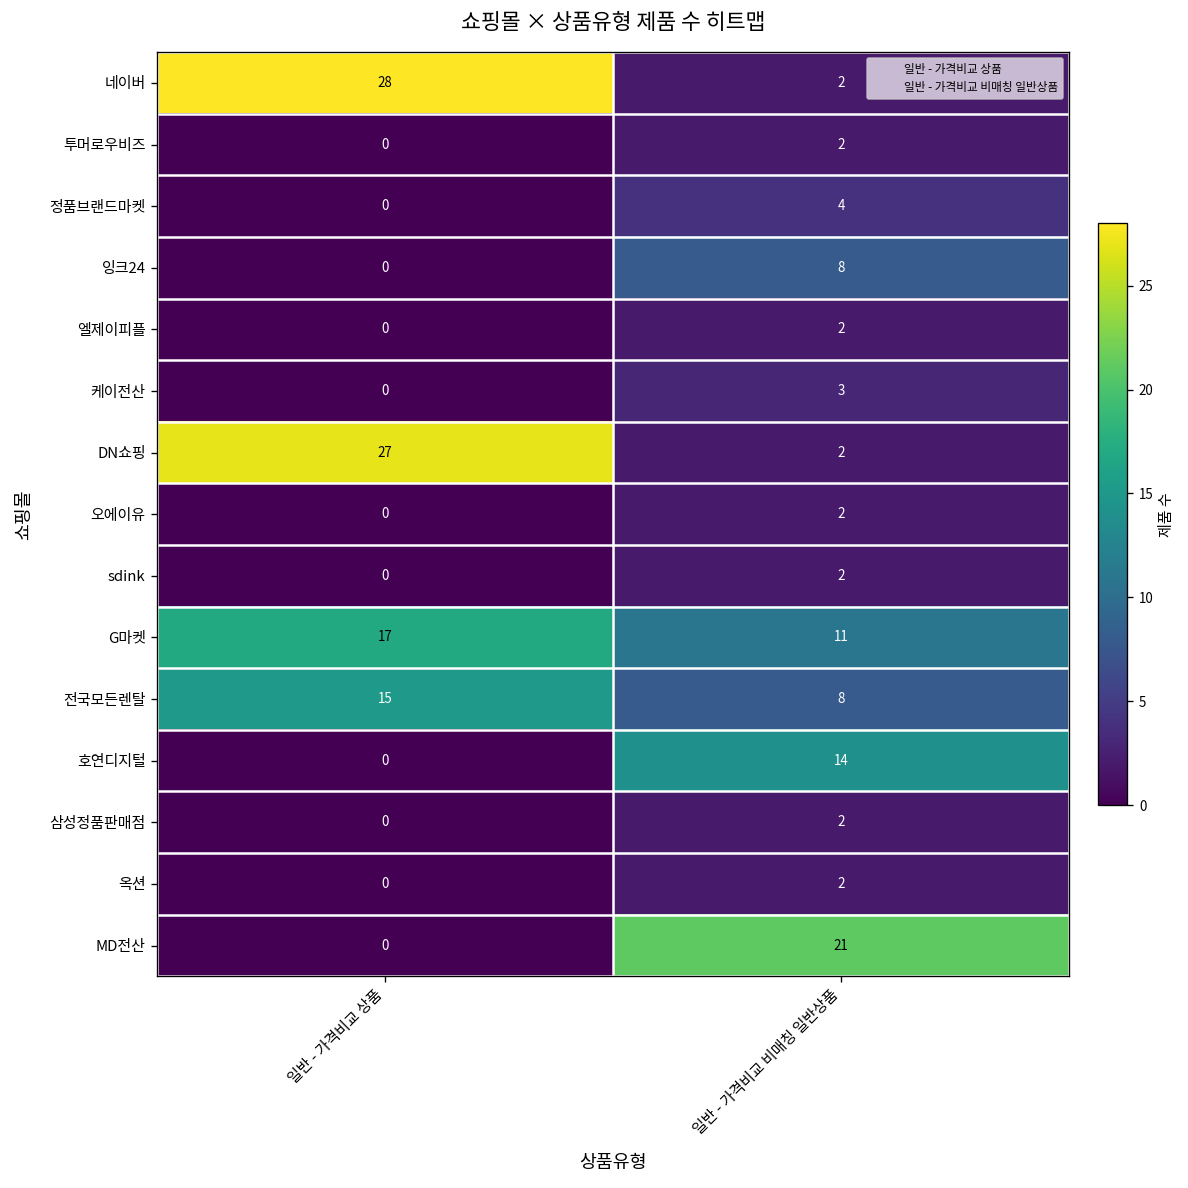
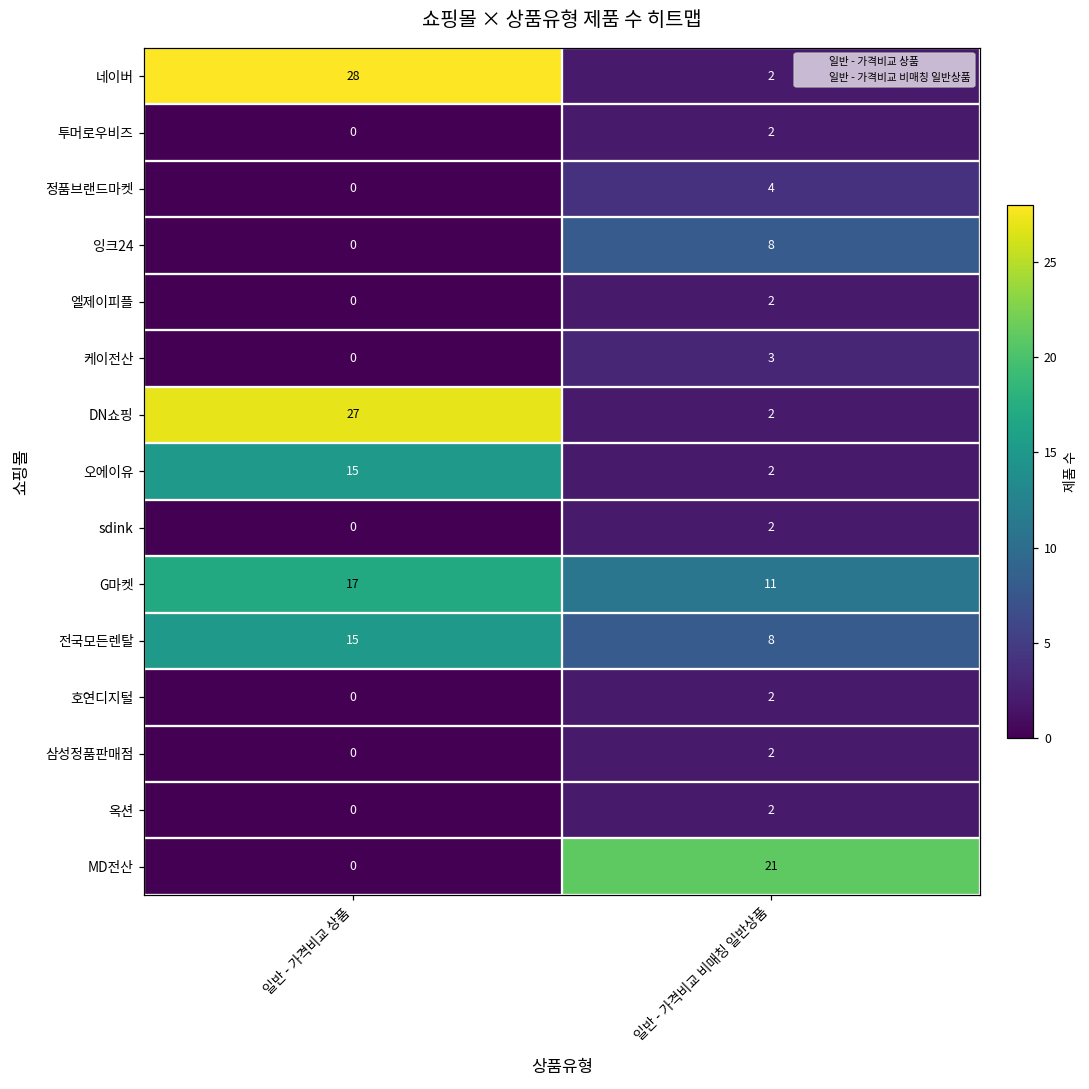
오에이유, 일반 - 가격비교 상품: 0 -> 15
호연디지털, 일반 - 가격비교 비매칭 일반상품: 14 -> 2
